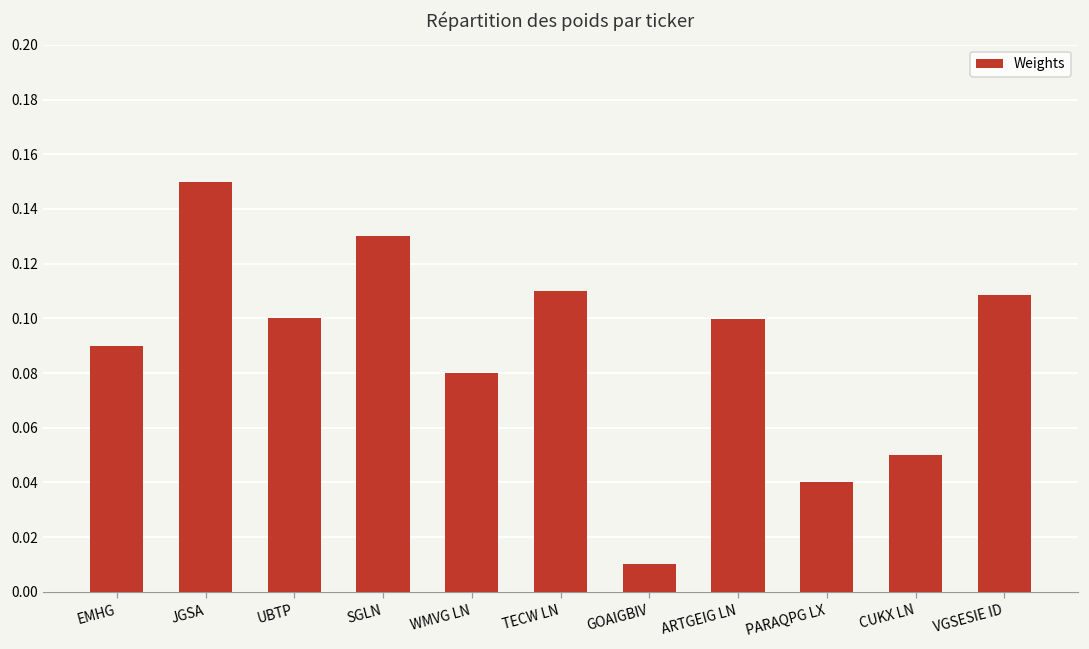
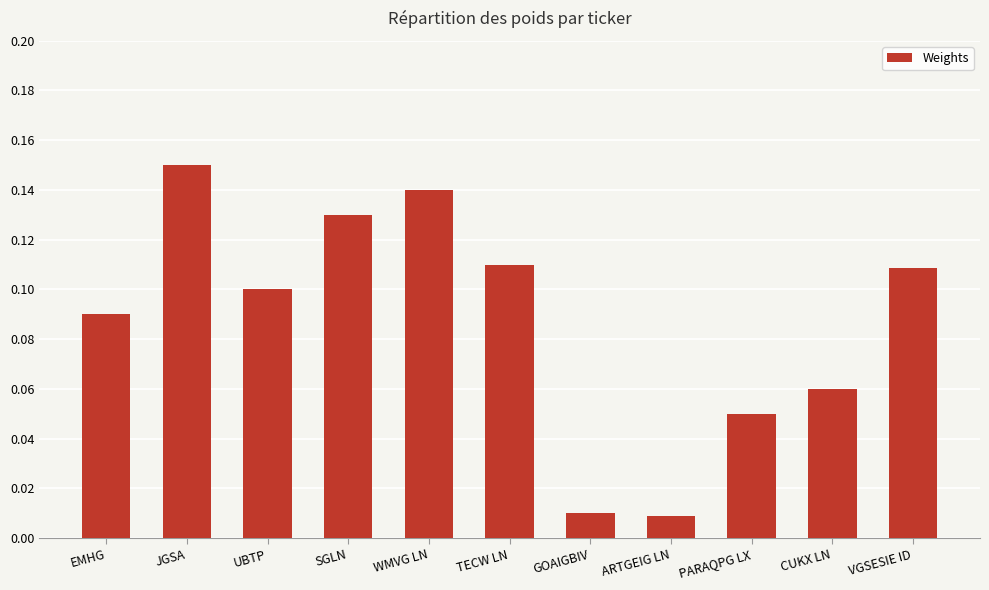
WMVG LN: 0.08 -> 0.14
ARTGEIG LN: 0.100 -> 0.009
PARAQPG LX: 0.04 -> 0.05
CUKX LN: 0.05 -> 0.06
